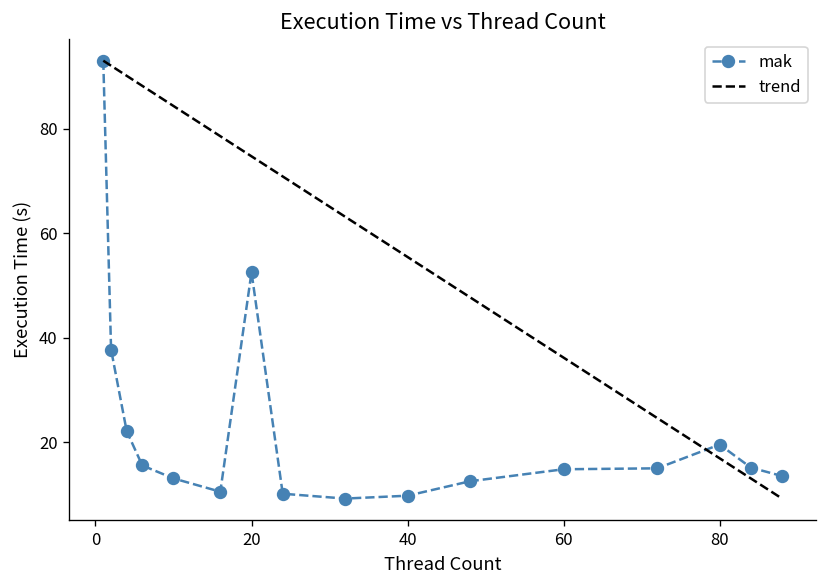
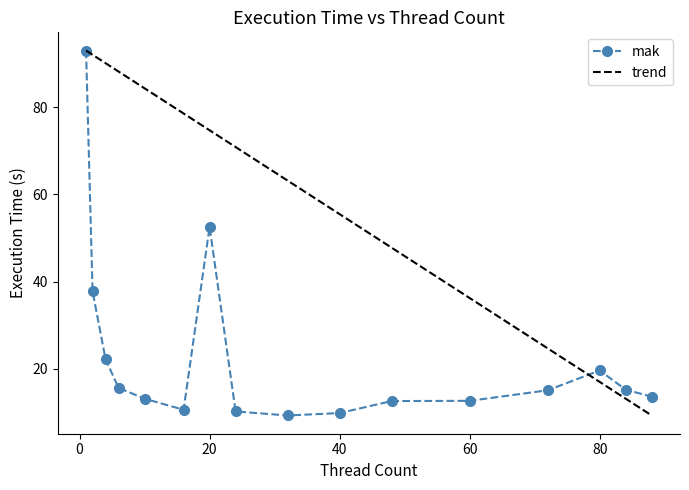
mak, 60: 15 -> 13
